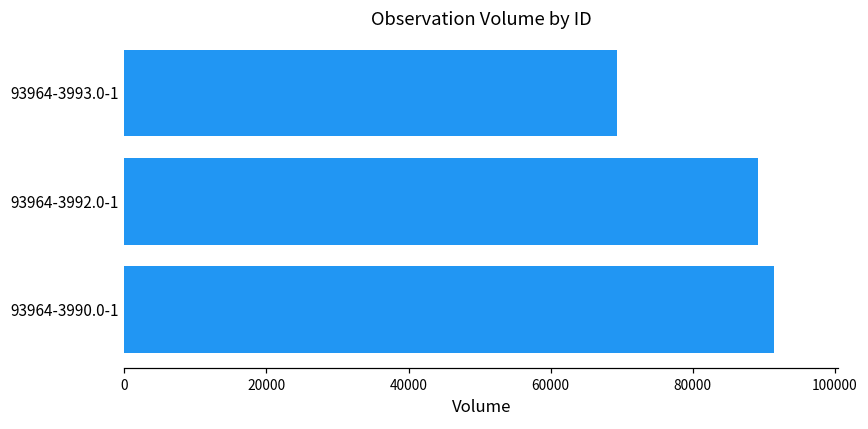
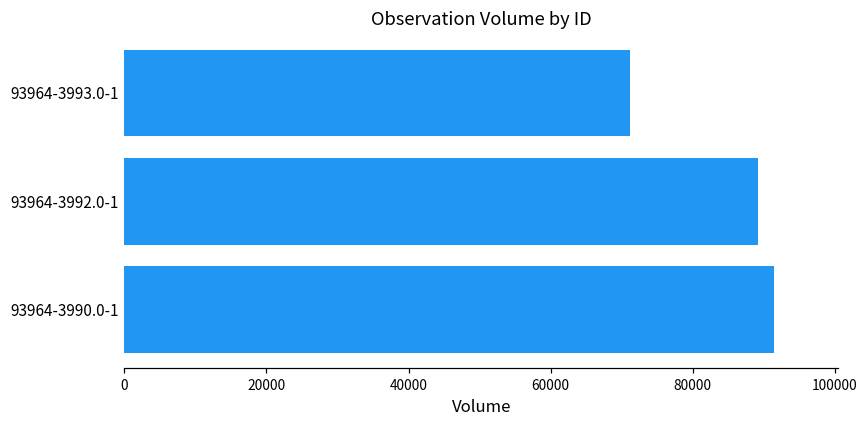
93964-3993.0-1: 69000 -> 71000
